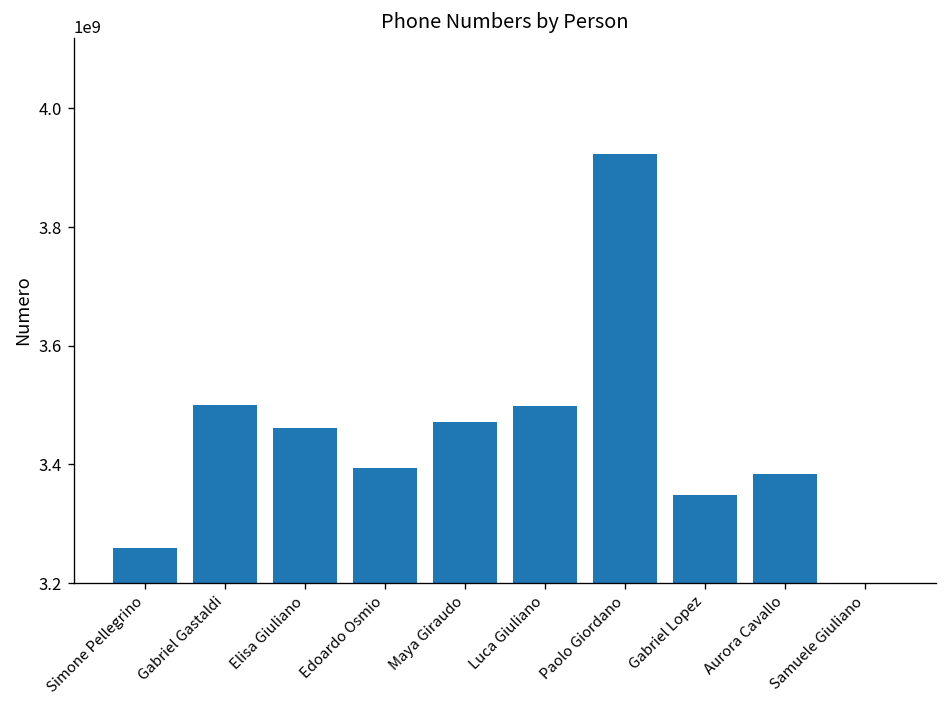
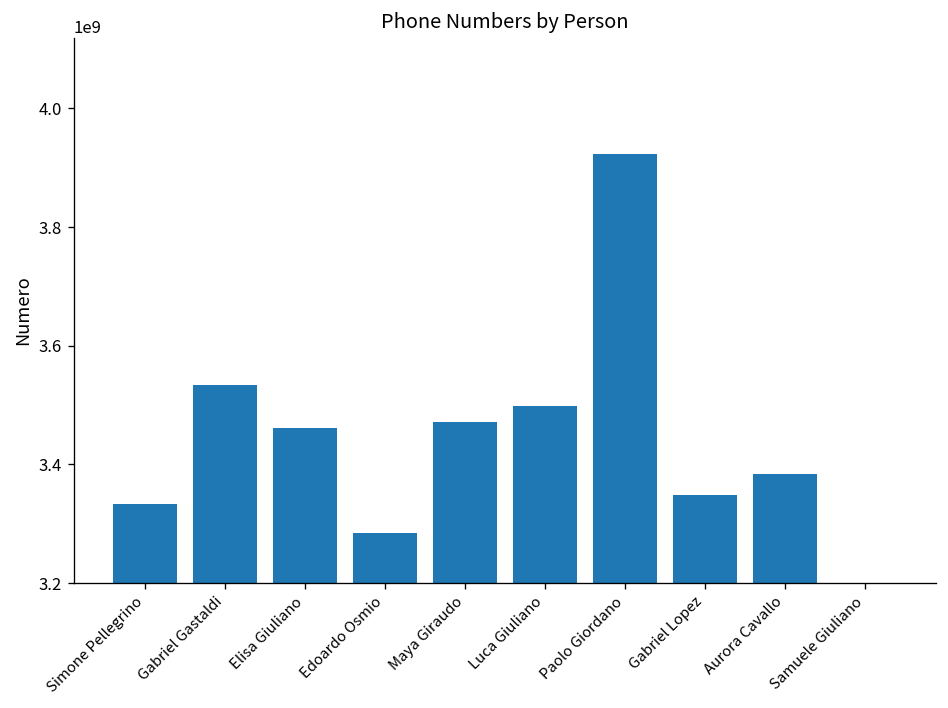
Simone Pellegrino: 3260000000 -> 3330000000
Gabriel Gastaldi: 3500000000 -> 3530000000
Edoardo Osmio: 3390000000 -> 3290000000
